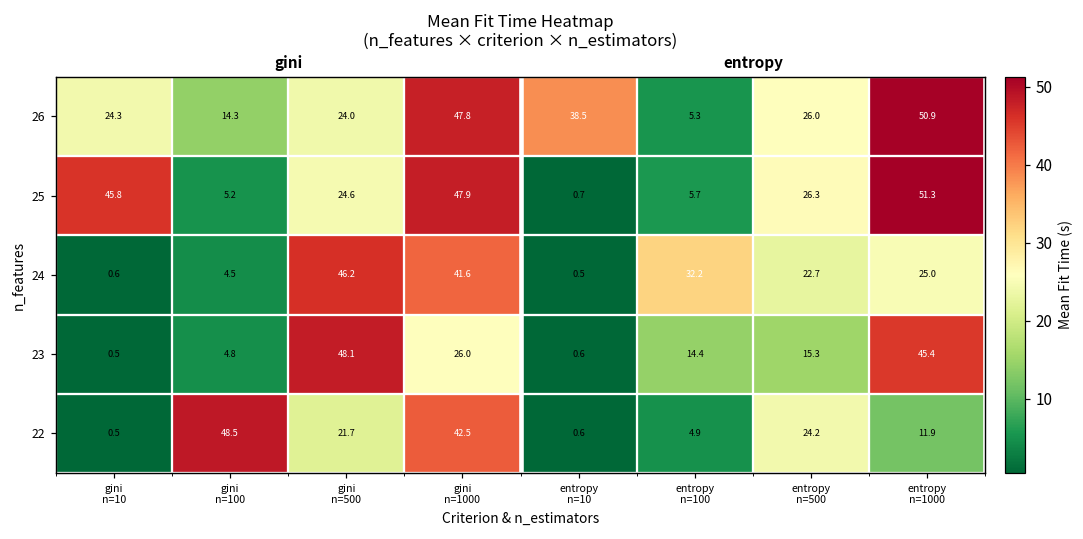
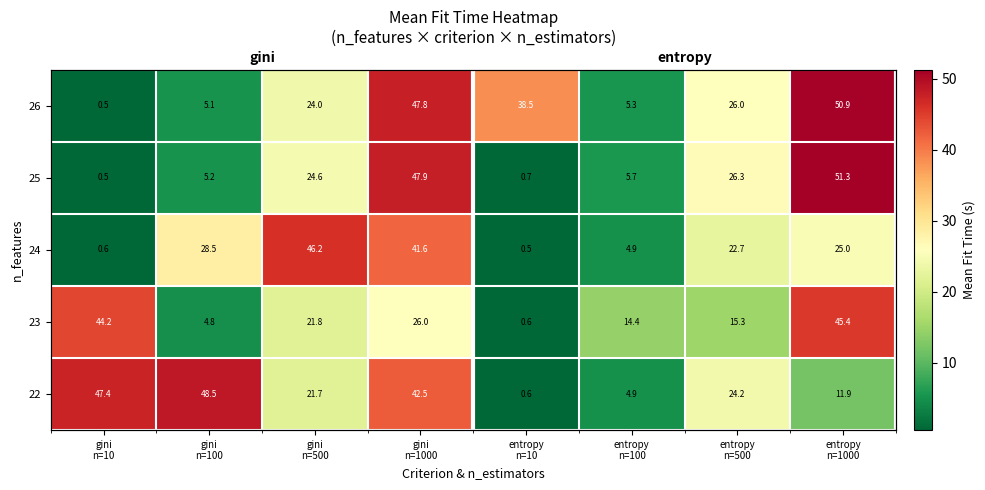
26, gini n=10: 24.3 -> 0.5
26, gini n=100: 14.3 -> 5.1
25, gini n=10: 45.8 -> 0.5
24, gini n=100: 4.5 -> 28.5
24, entropy n=100: 32.2 -> 4.9
23, gini n=10: 0.5 -> 44.2
23, gini n=500: 48.1 -> 21.8
22, gini n=10: 0.5 -> 47.4
